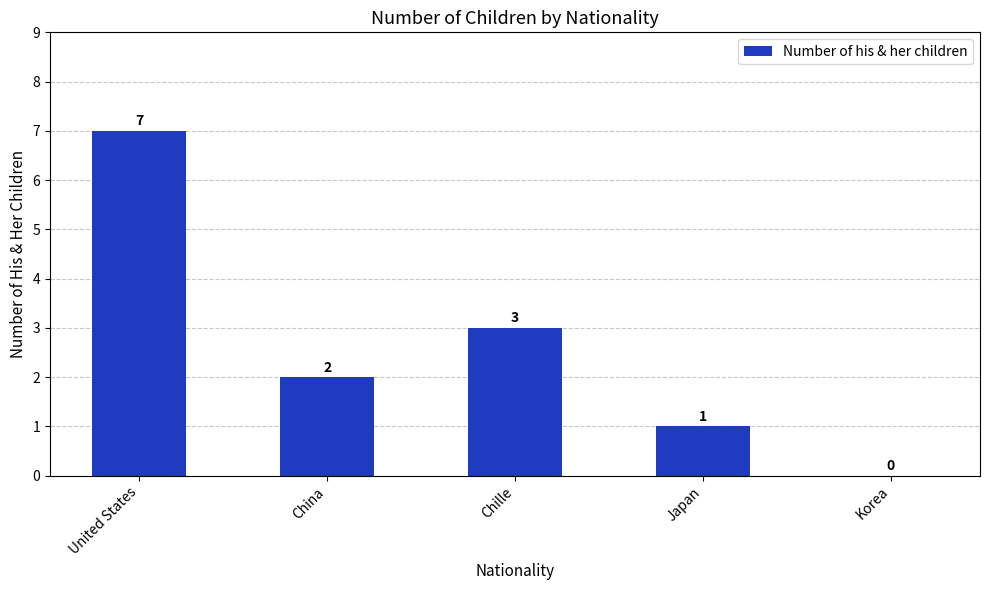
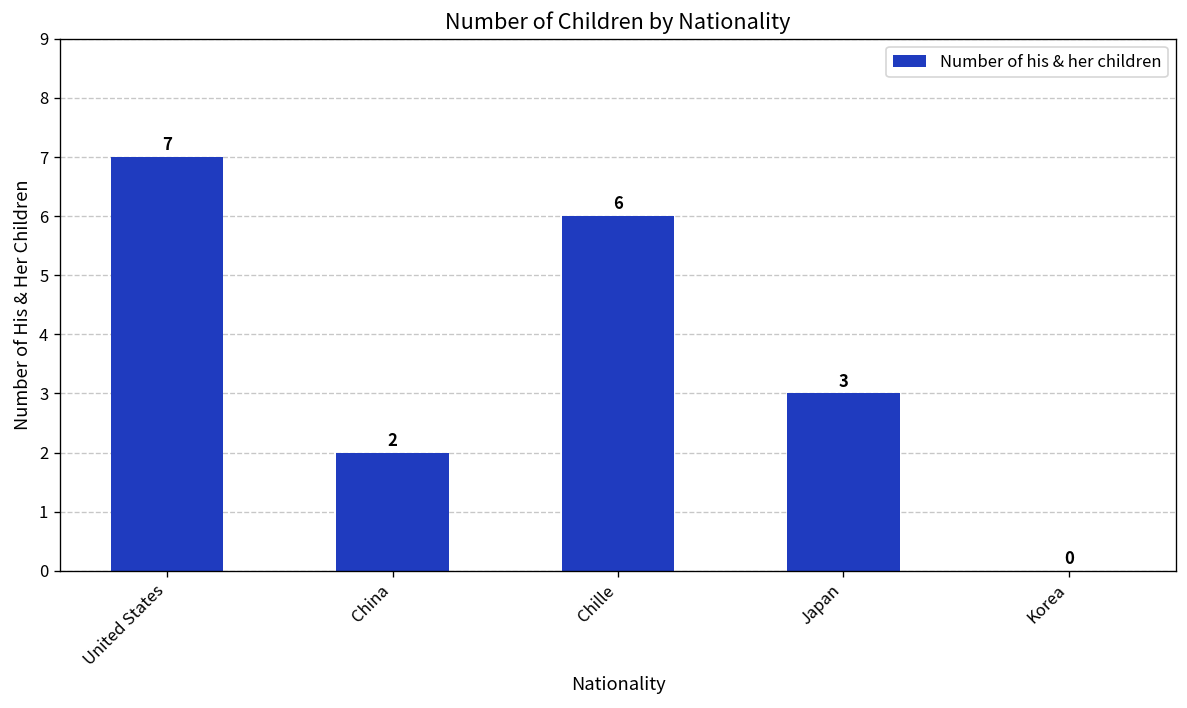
Chille: 3 -> 6
Japan: 1 -> 3
